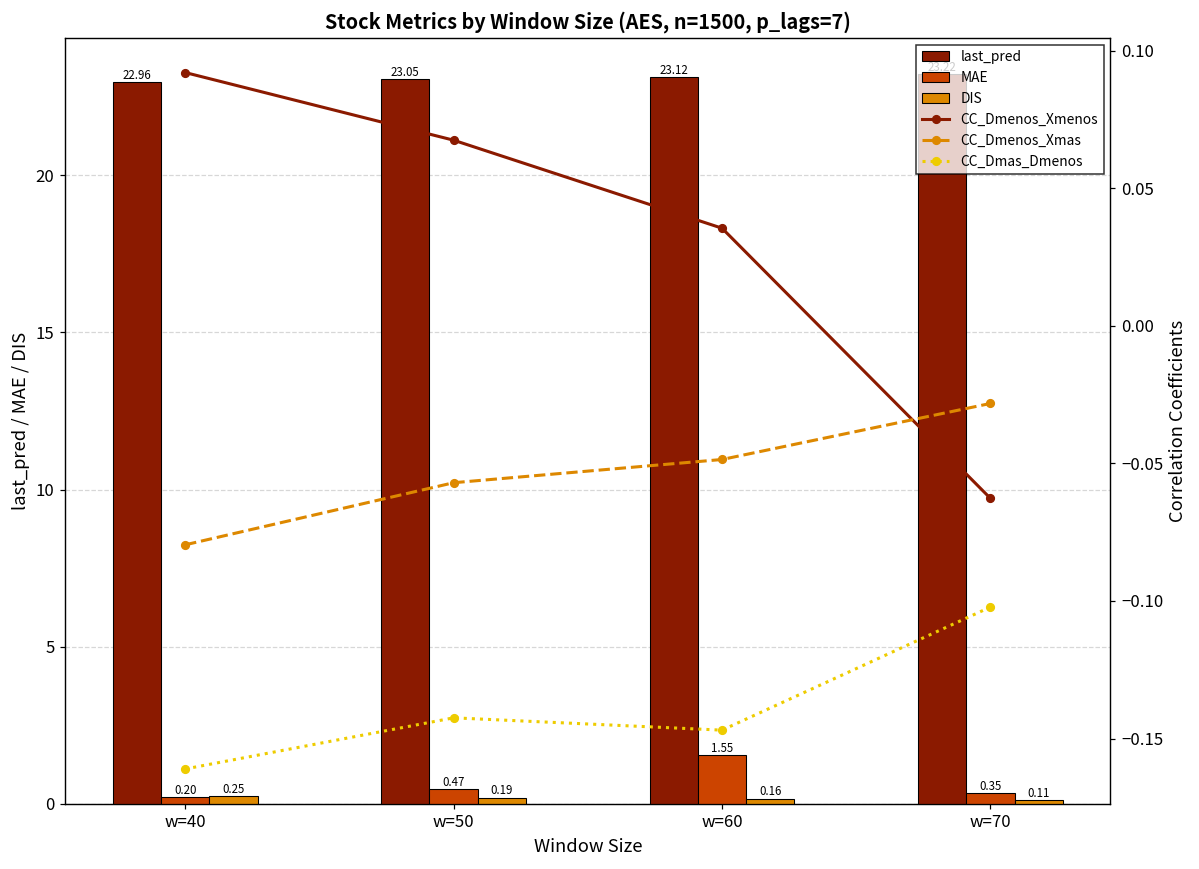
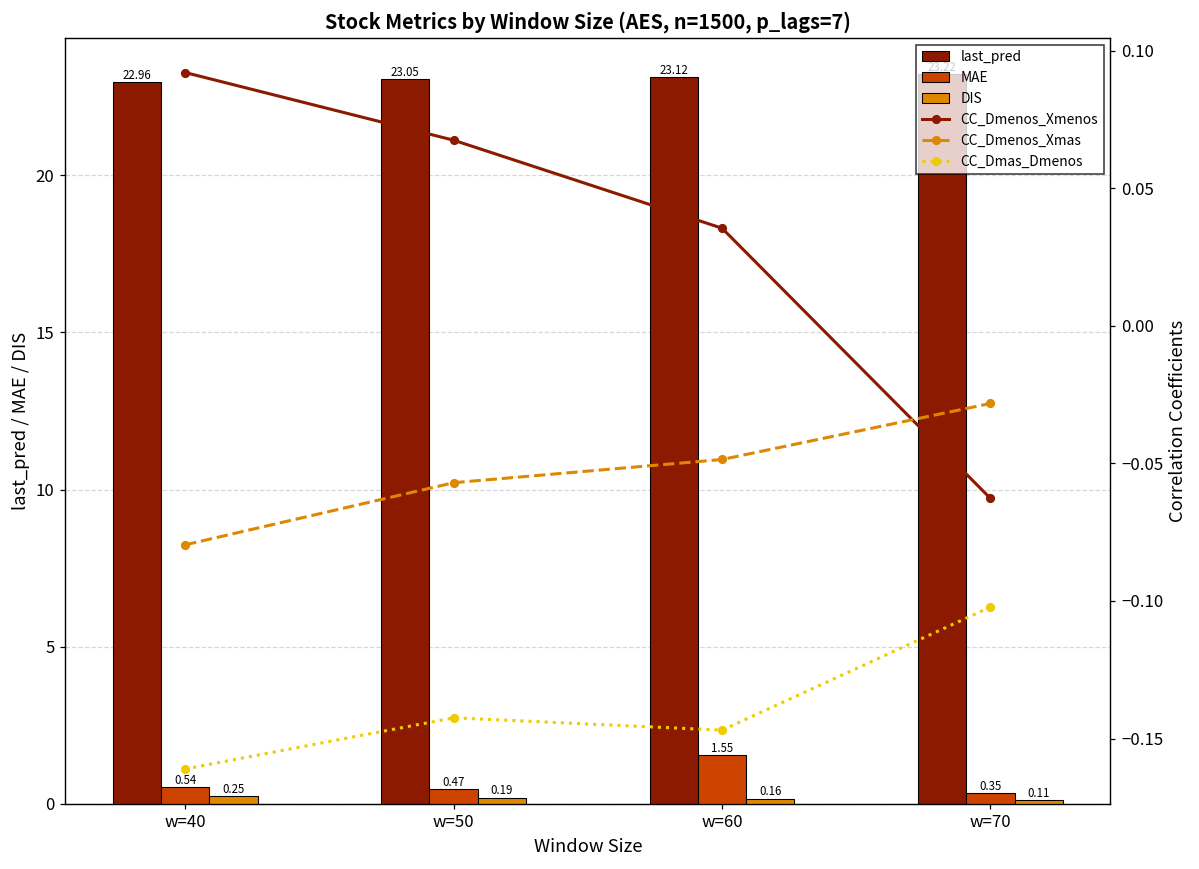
MAE, w=40: 0.20 -> 0.54
